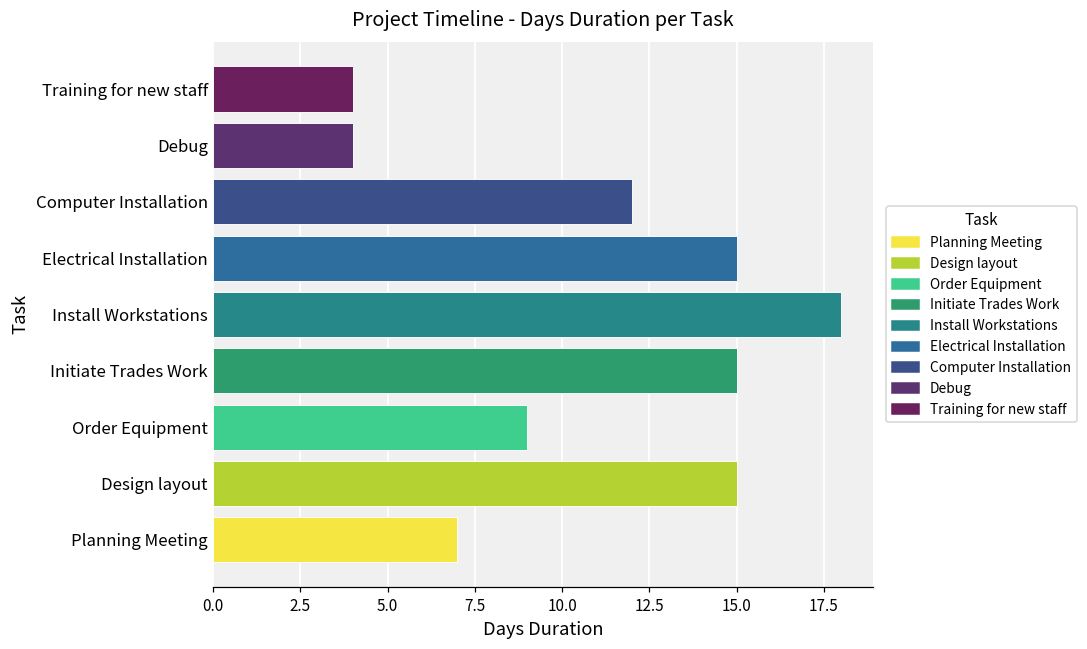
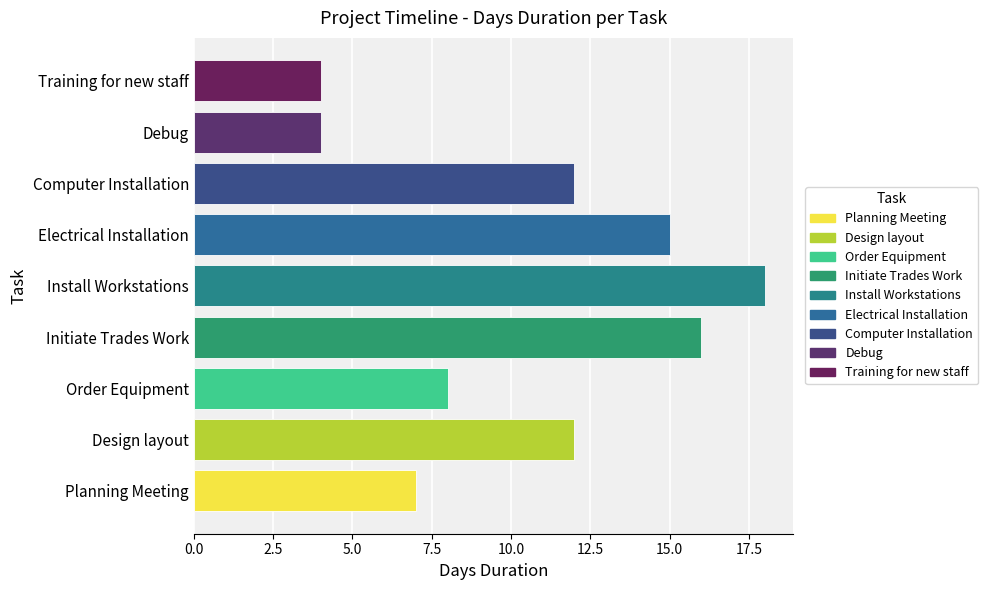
Initiate Trades Work: 15 -> 16
Order Equipment: 9 -> 8
Design layout: 15 -> 12
